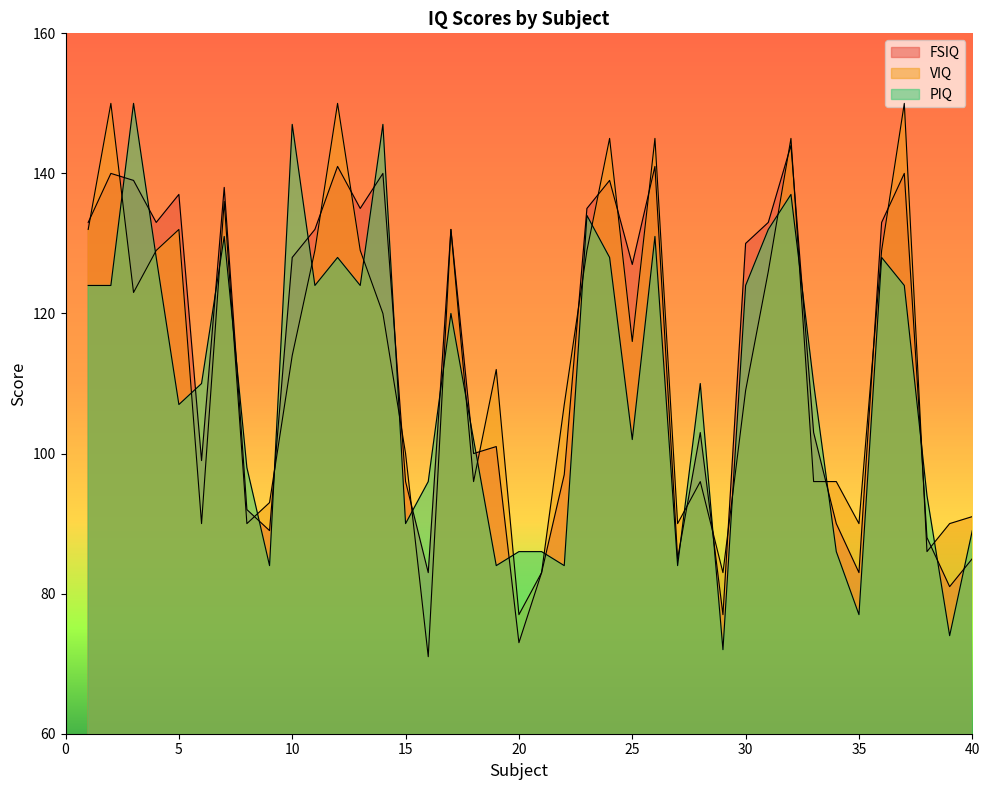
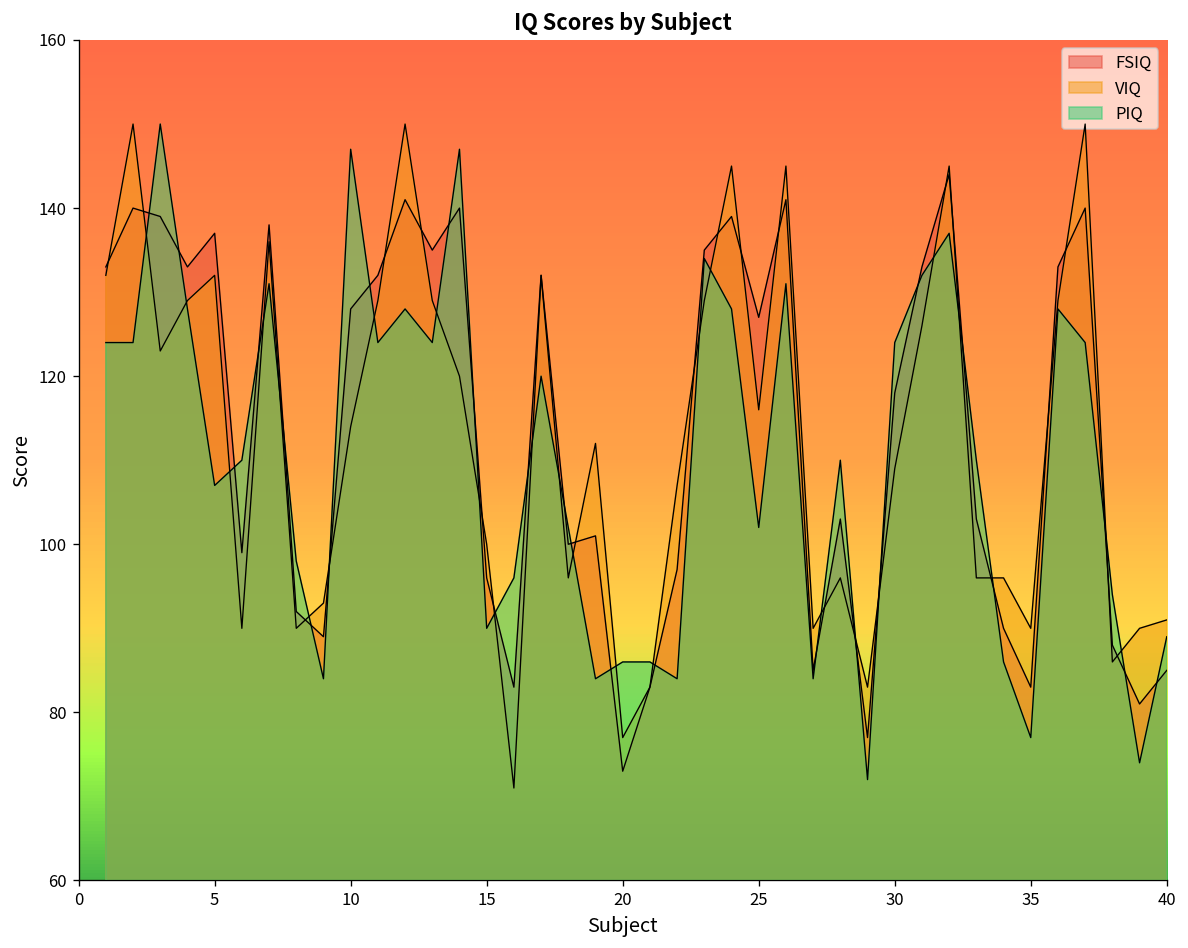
FSIQ, 30: 130 -> 118
